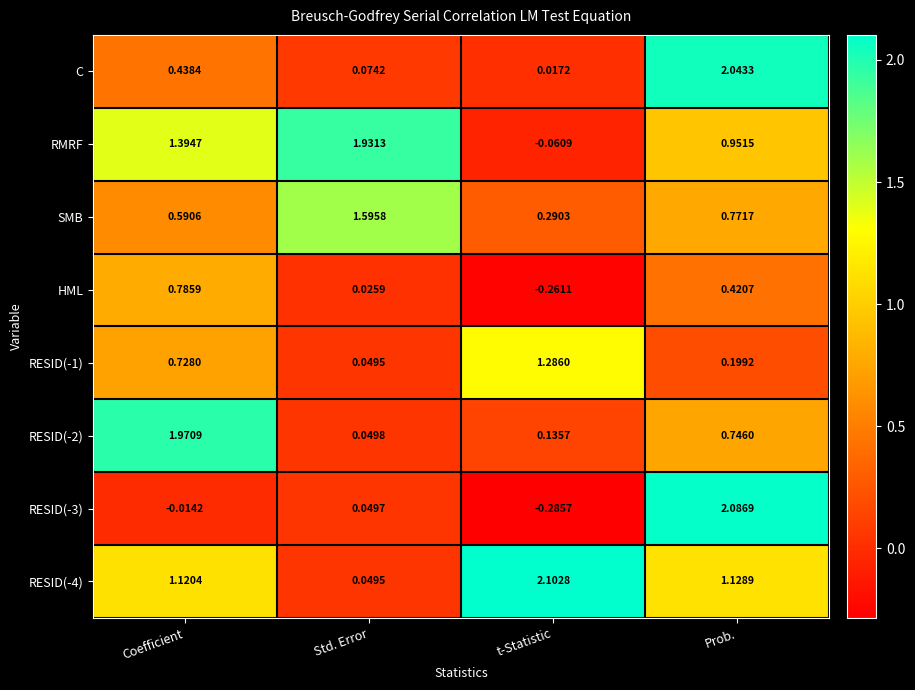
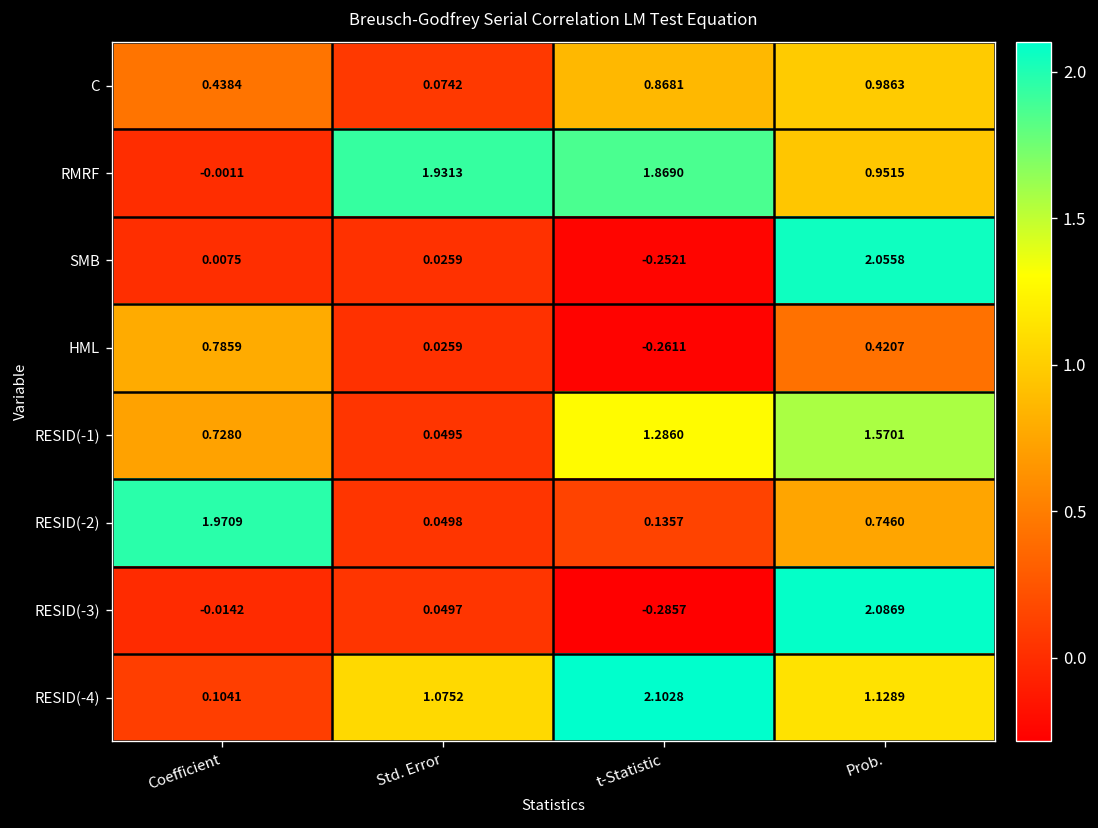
C, t-Statistic: 0.0172 -> 0.8681
C, Prob.: 2.0433 -> 0.9863
RMRF, Coefficient: 1.3947 -> -0.0011
RMRF, t-Statistic: -0.0609 -> 1.8690
SMB, Coefficient: 0.5906 -> 0.0075
SMB, Std. Error: 1.5958 -> 0.0259
SMB, t-Statistic: 0.2903 -> -0.2521
SMB, Prob.: 0.7717 -> 2.0558
RESID(-1), Prob.: 0.1992 -> 1.5701
RESID(-4), Coefficient: 1.1204 -> 0.1041
RESID(-4), Std. Error: 0.0495 -> 1.0752
